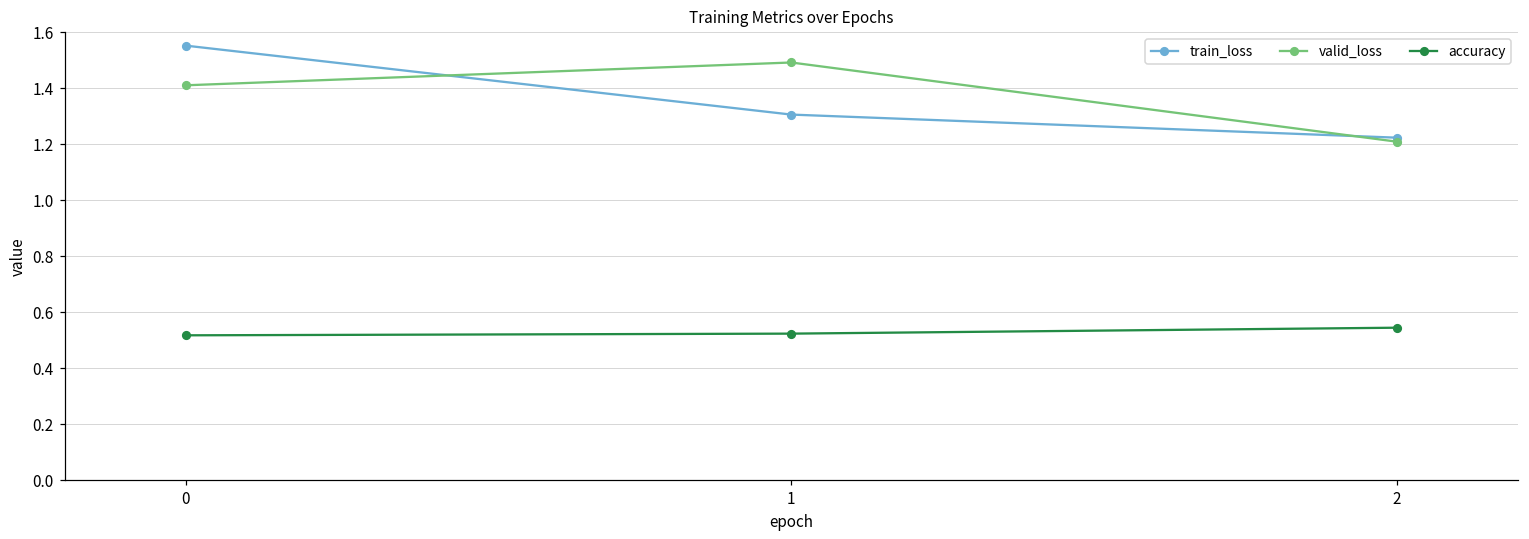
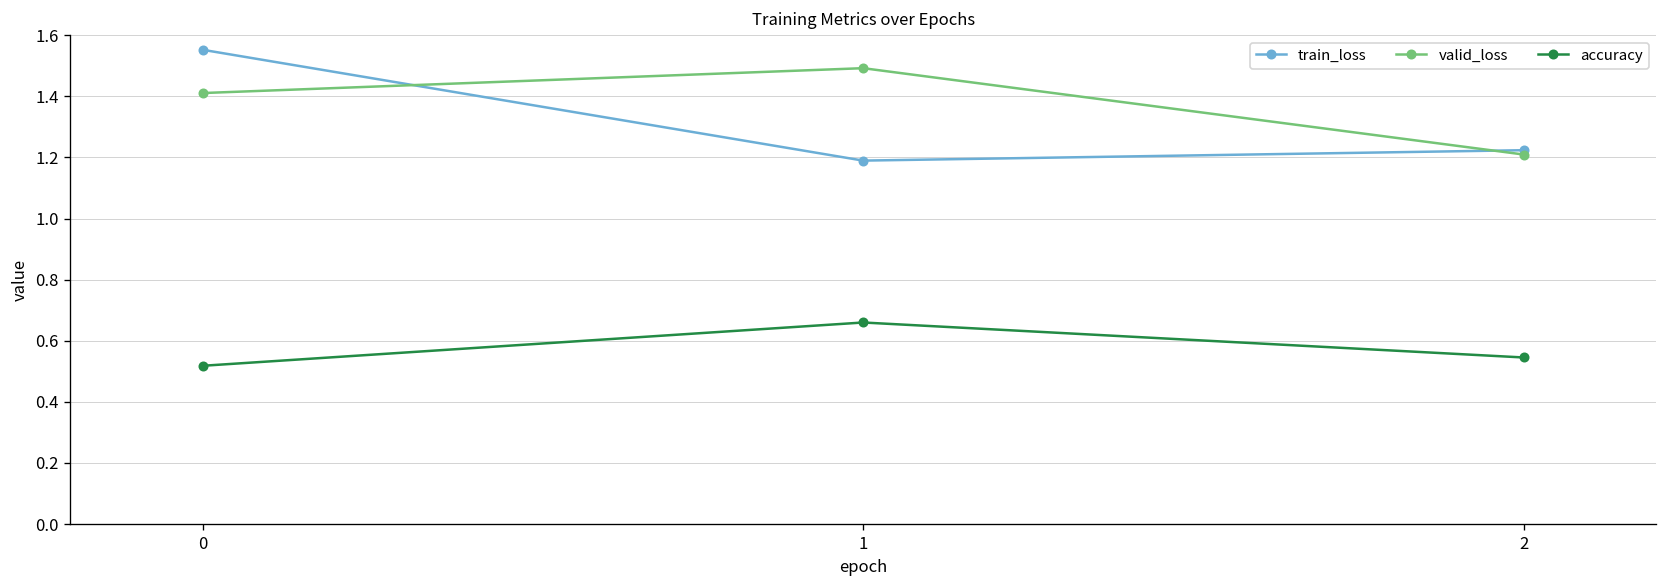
train_loss, 1: 1.31 -> 1.19
accuracy, 1: 0.52 -> 0.66
